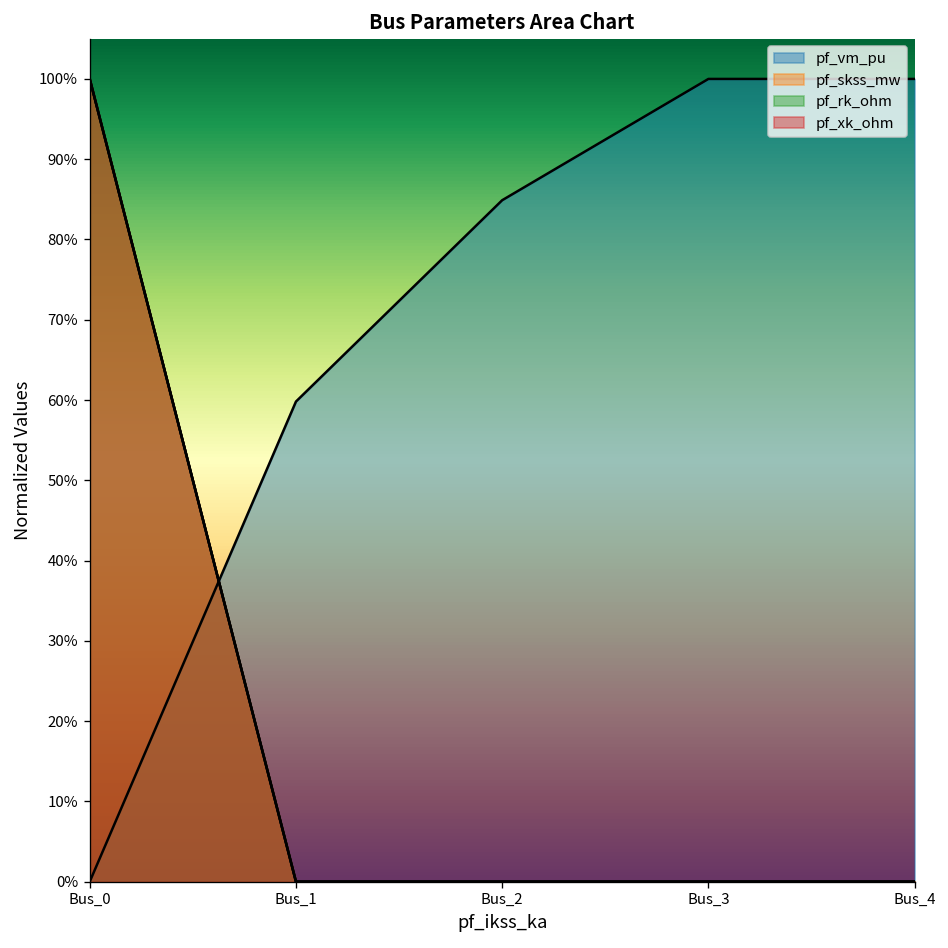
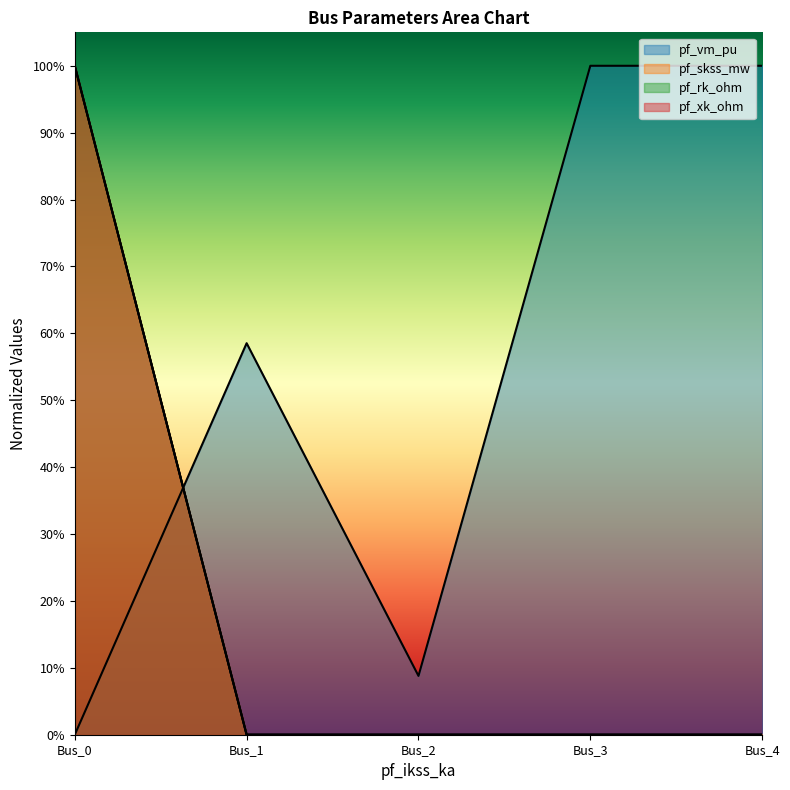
pf_vm_pu, Bus_1: 60% -> 59%
pf_vm_pu, Bus_2: 85% -> 9%
